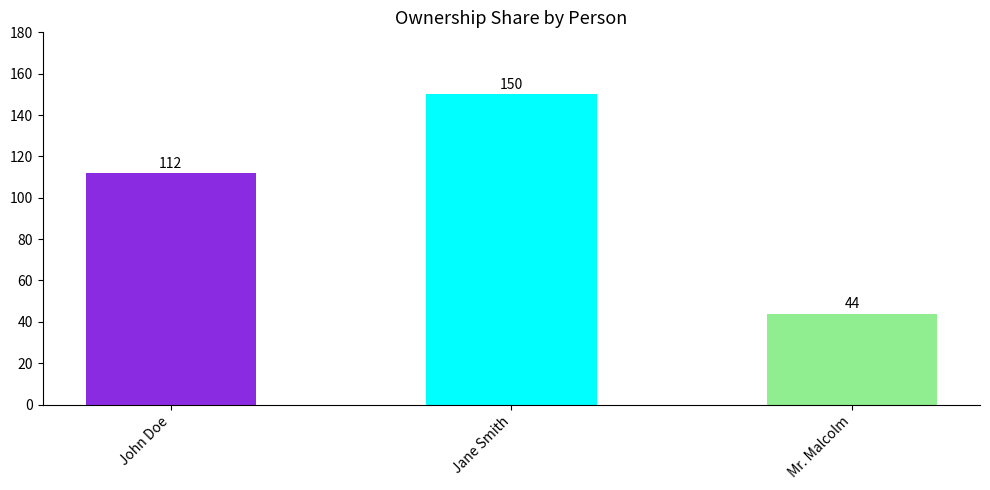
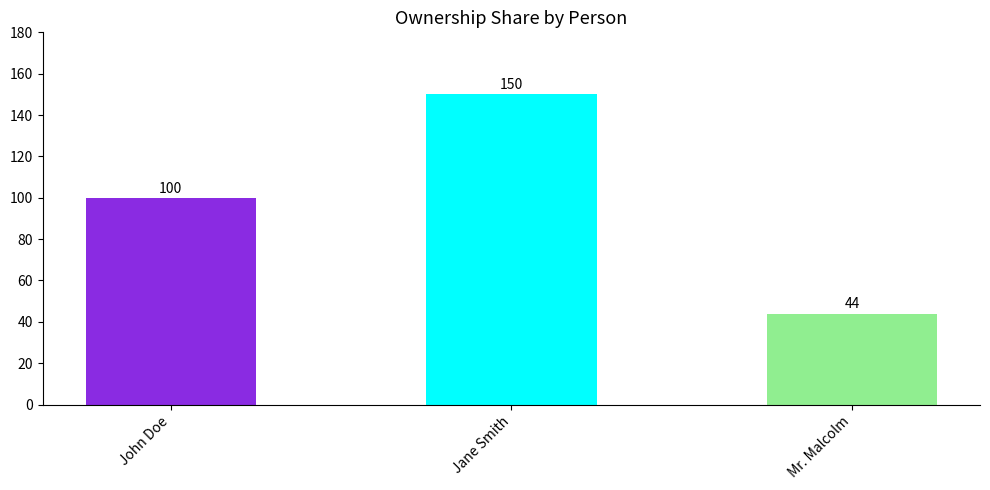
John Doe: 112 -> 100
